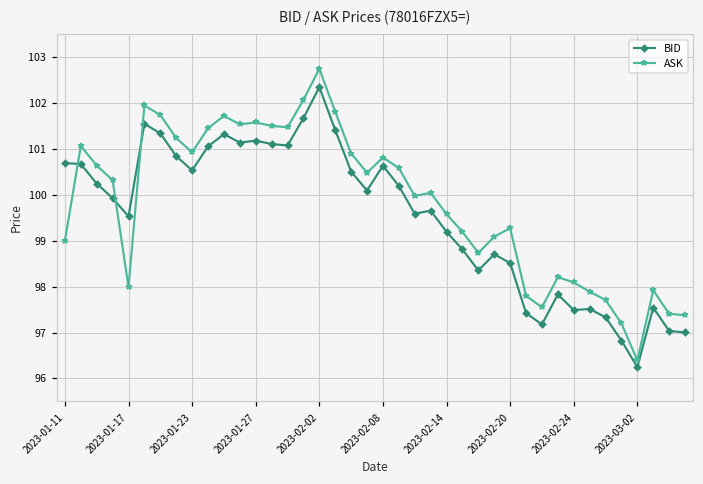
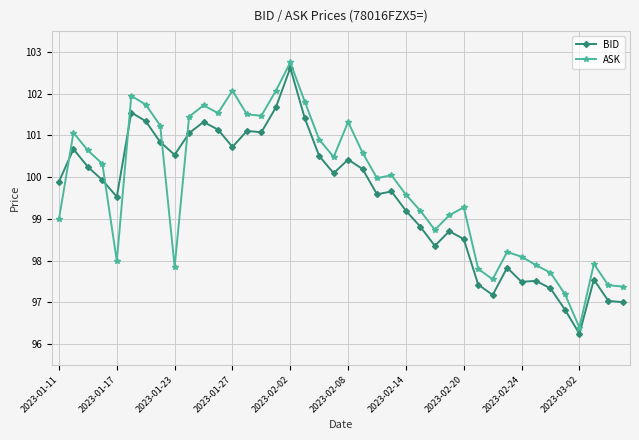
BID, 2023-01-11: 100.7 -> 99.9
ASK, 2023-01-23: 100.9 -> 97.9
BID, 2023-01-27: 101.2 -> 100.7
ASK, 2023-01-27: 101.6 -> 102.1
BID, 2023-02-02: 102.3 -> 102.6
BID, 2023-02-08: 100.6 -> 100.4
ASK, 2023-02-08: 100.8 -> 101.3
